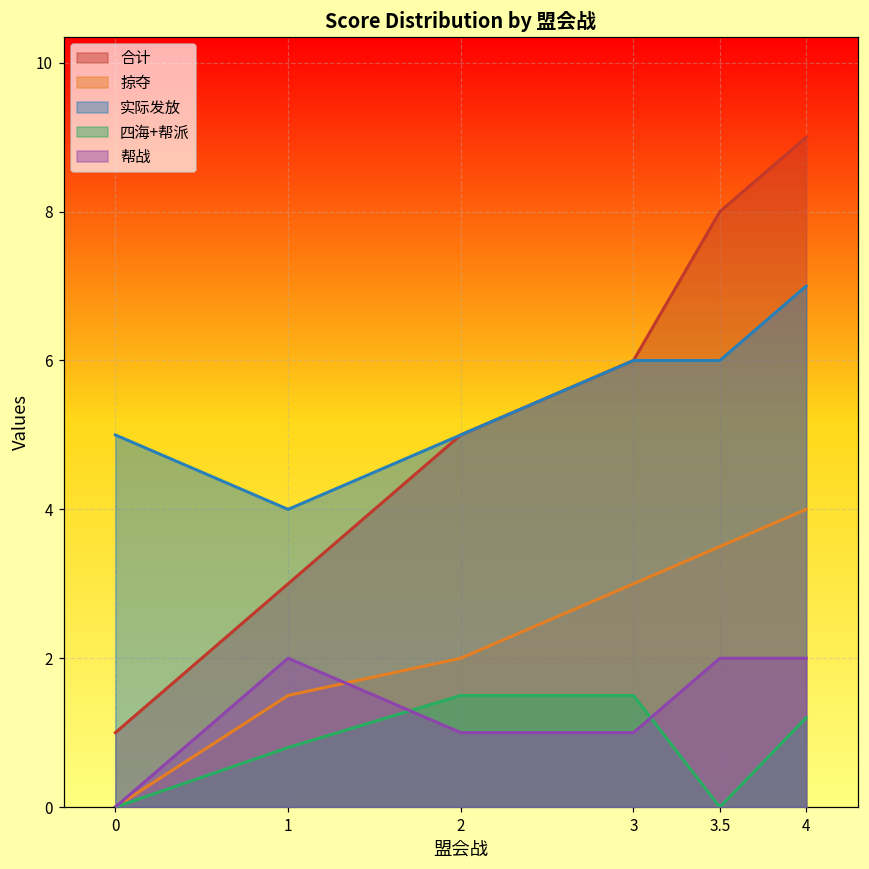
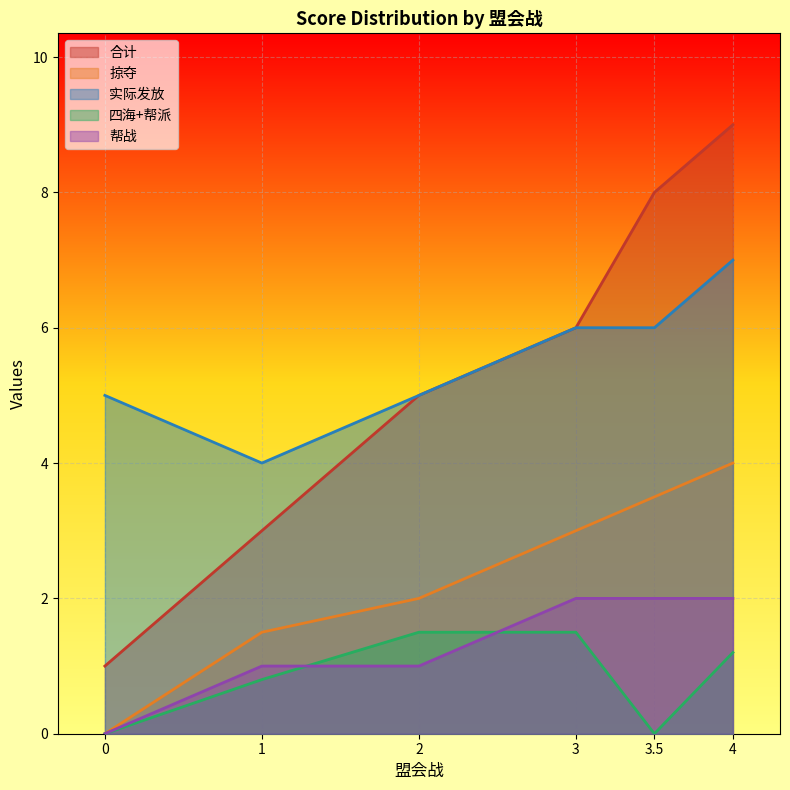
帮战, 1: 2 -> 1
帮战, 3: 1 -> 2
